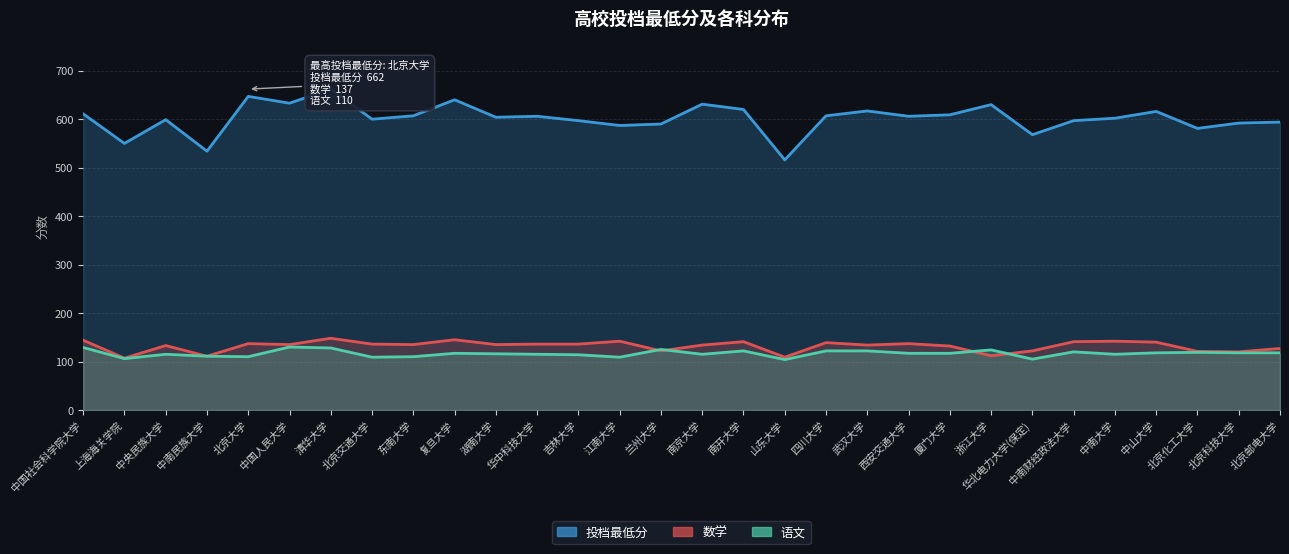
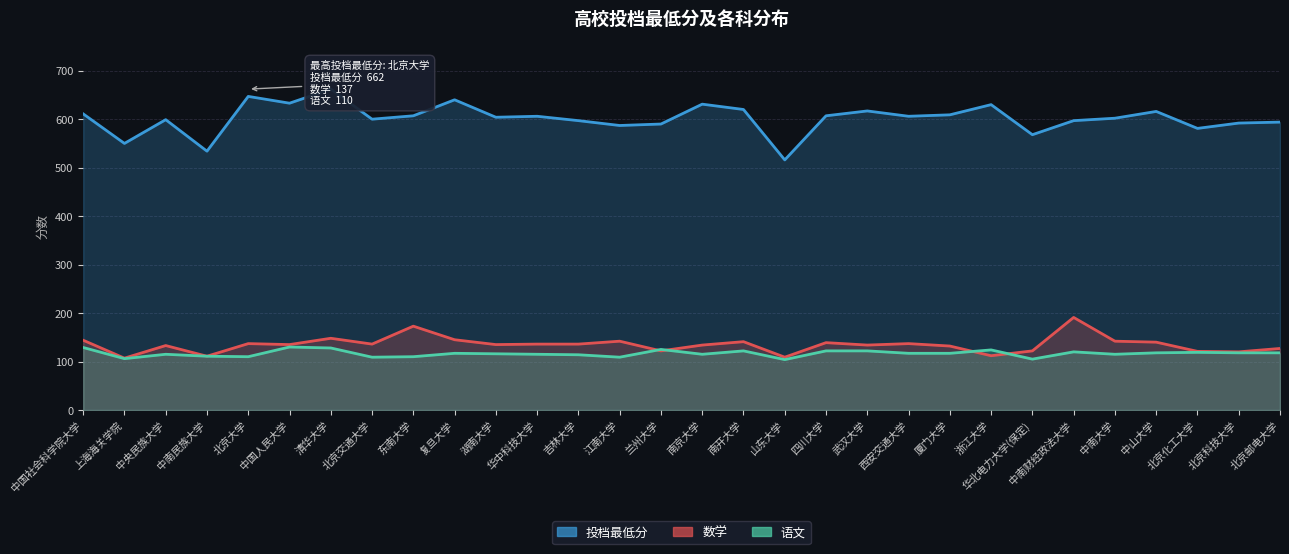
数学, 东南大学: 140 -> 170
数学, 中南财经政法大学: 140 -> 190
